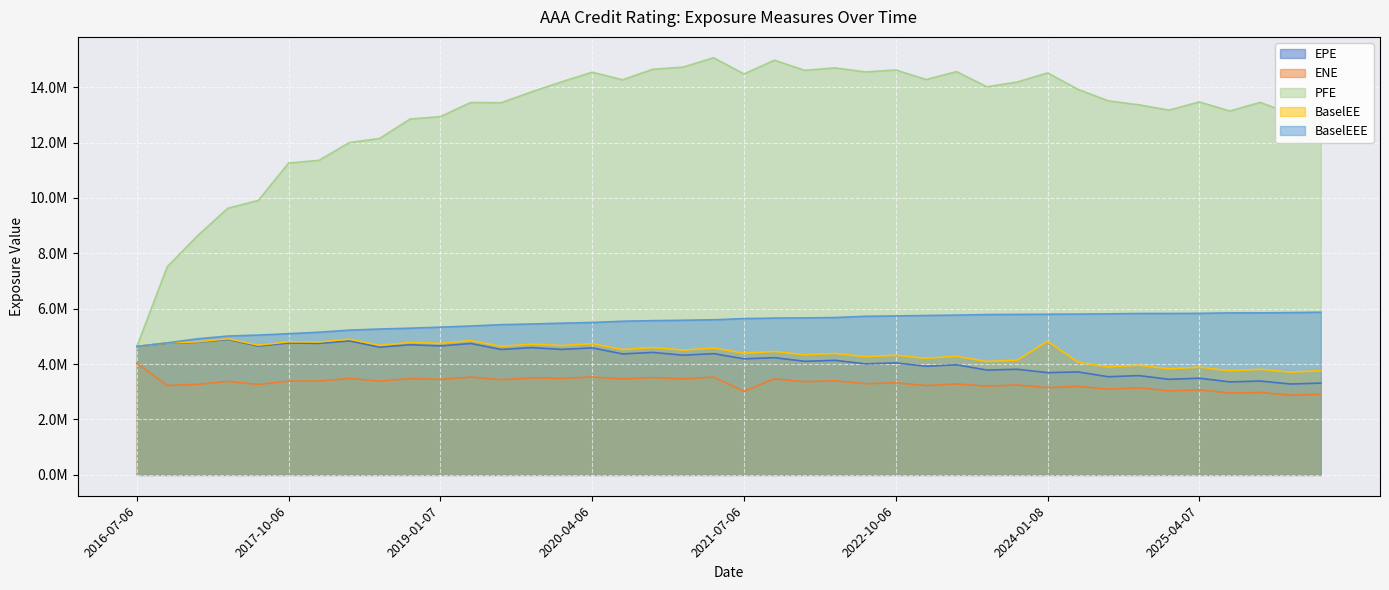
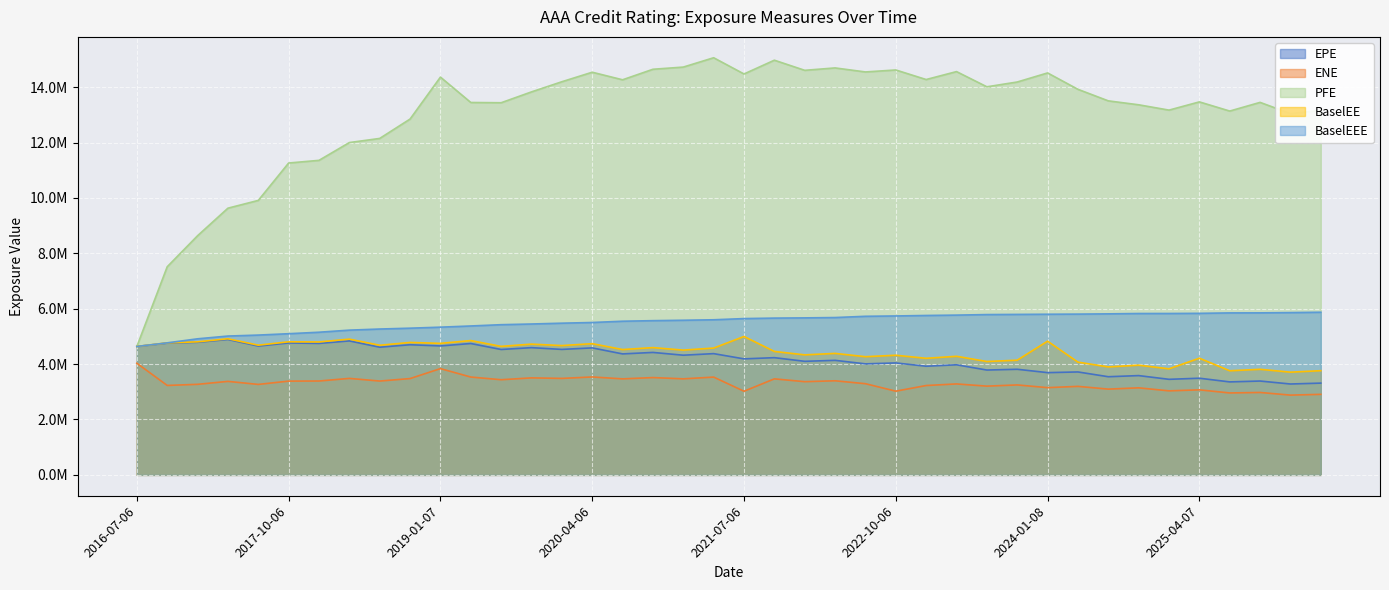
ENE, 2019-01-07: 3500000 -> 3800000
PFE, 2019-01-07: 12900000 -> 14400000
BaselEE, 2021-07-06: 4400000 -> 5000000
ENE, 2022-10-06: 3300000 -> 3000000
BaselEE, 2025-04-07: 3900000 -> 4200000
